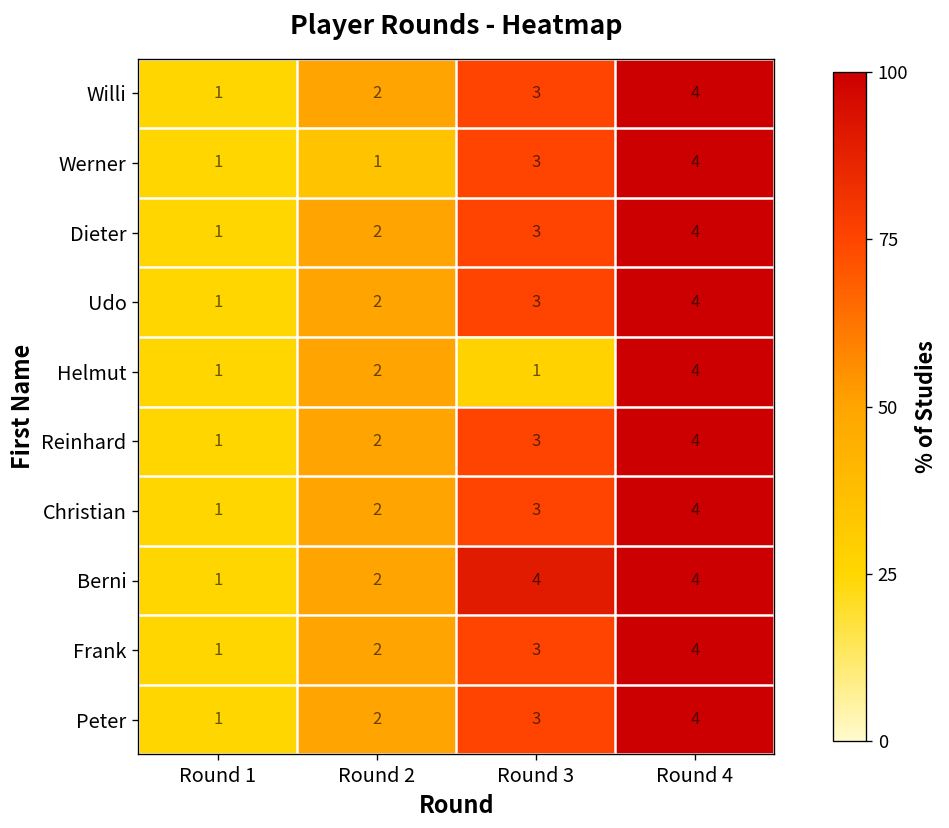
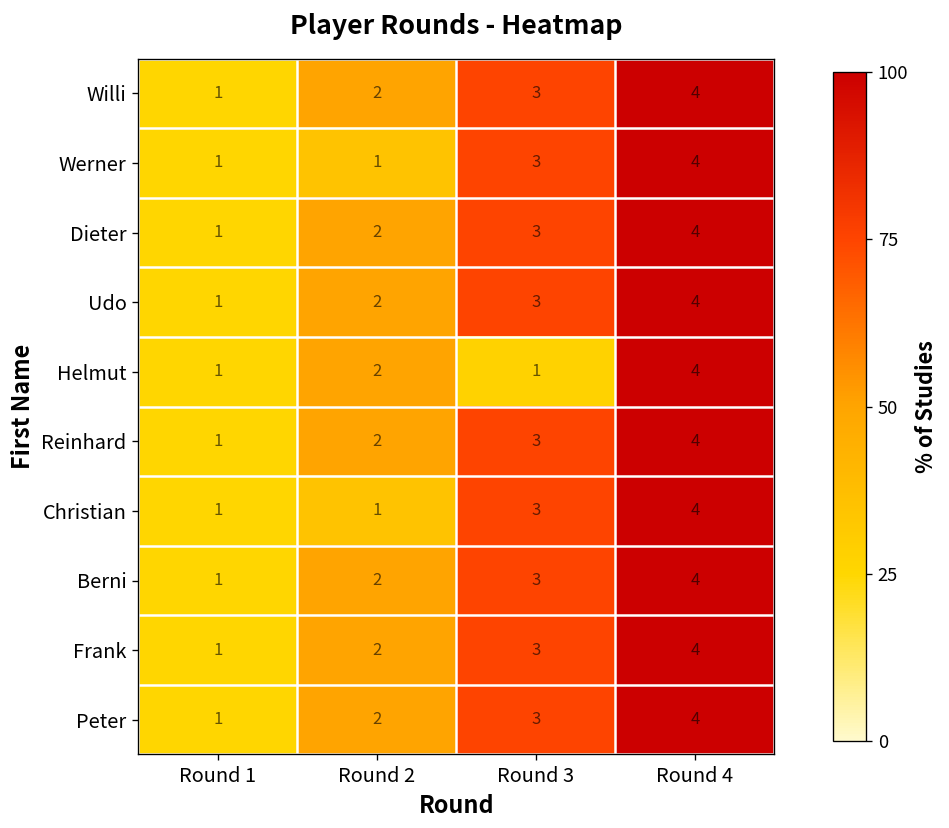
Christian, Round 2: 2 -> 1
Berni, Round 3: 4 -> 3
